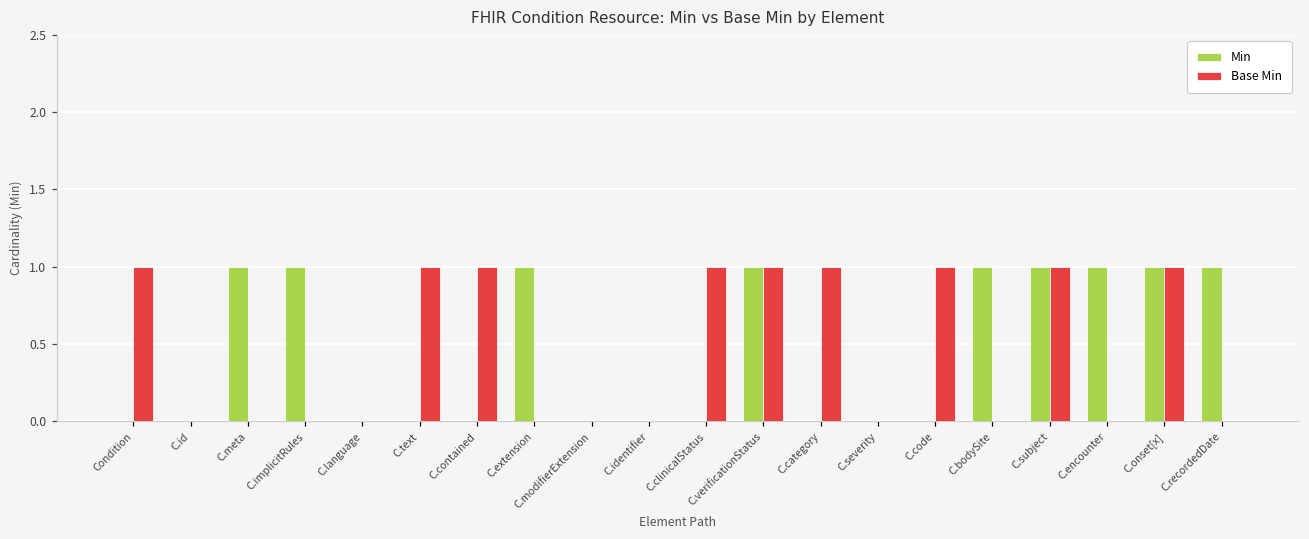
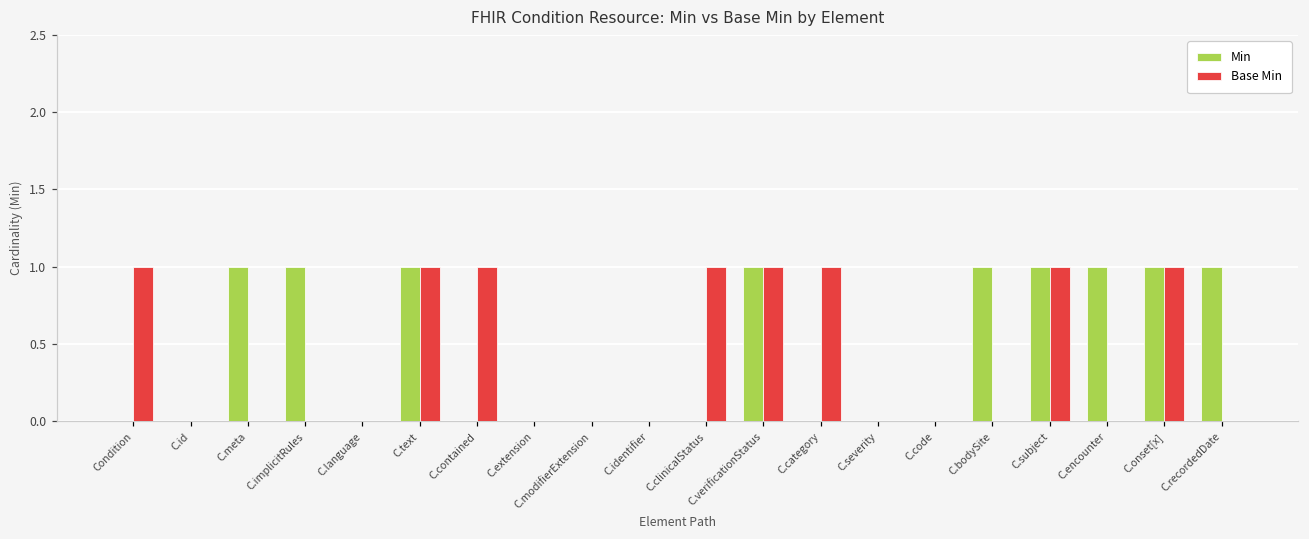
Min, C.text: 0 -> 1
Min, C.extension: 1 -> 0
Base Min, C.code: 1 -> 0
